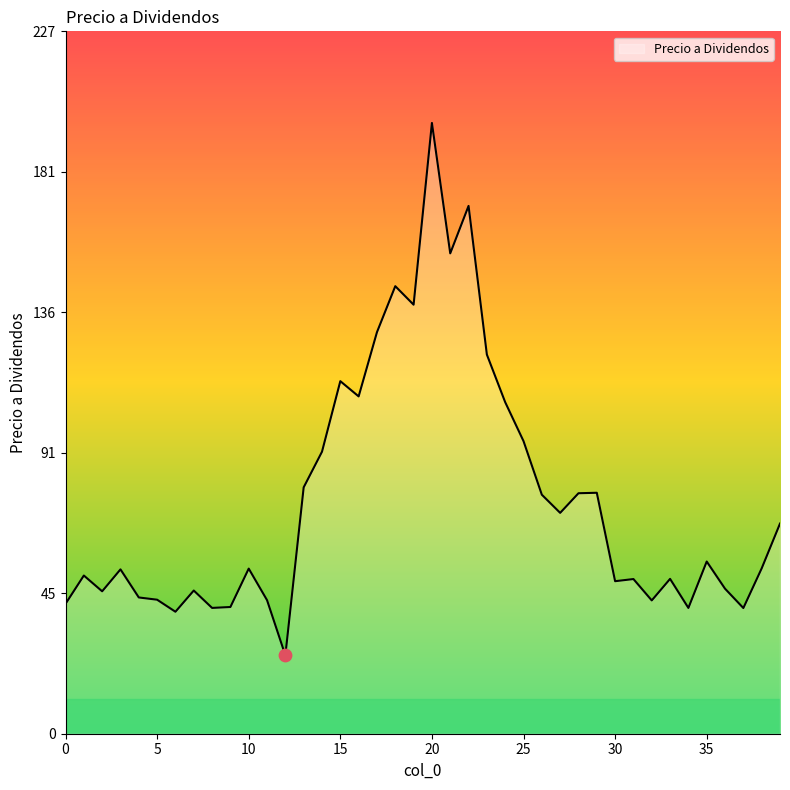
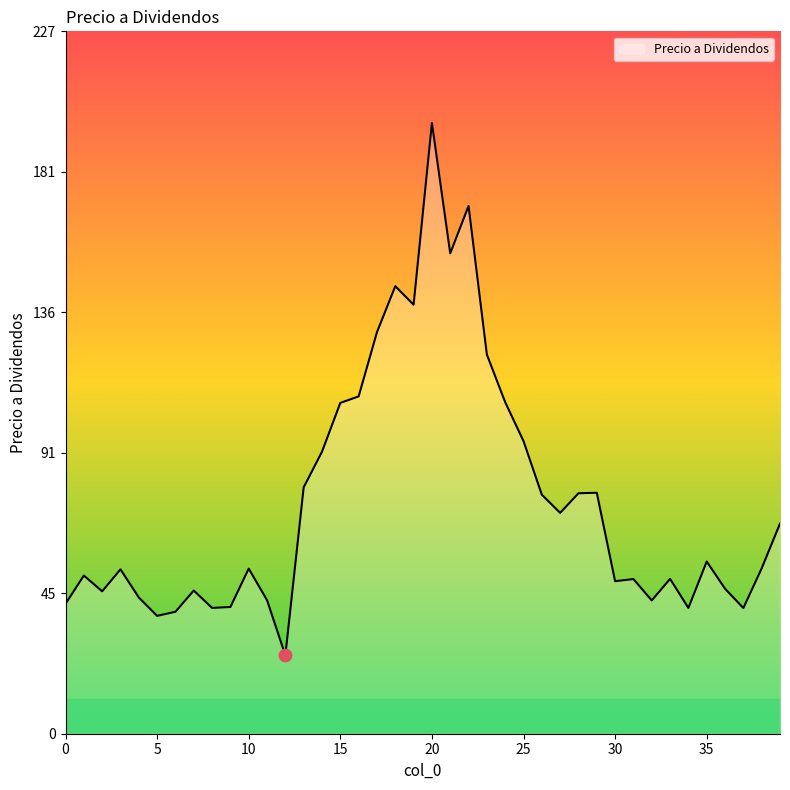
Precio a Dividendos, 5: 43 -> 38
Precio a Dividendos, 15: 114 -> 107
